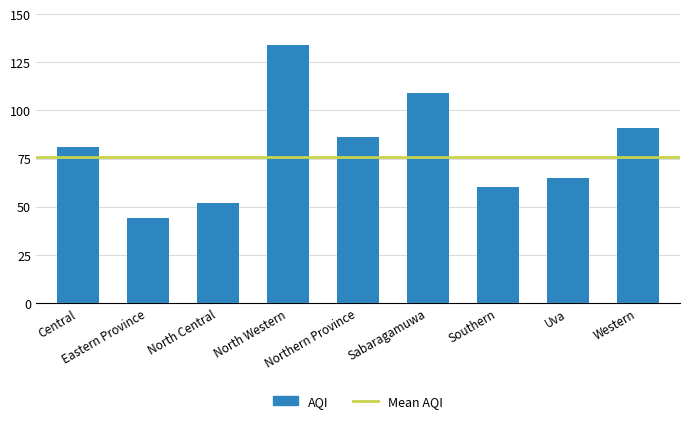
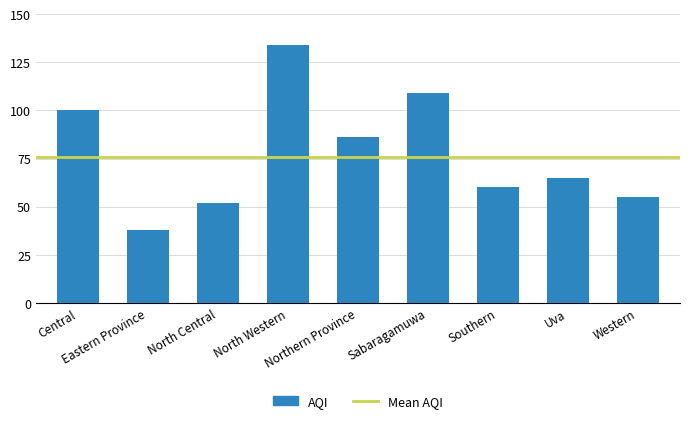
Central: 81 -> 100
Eastern Province: 44 -> 38
Western: 91 -> 55
